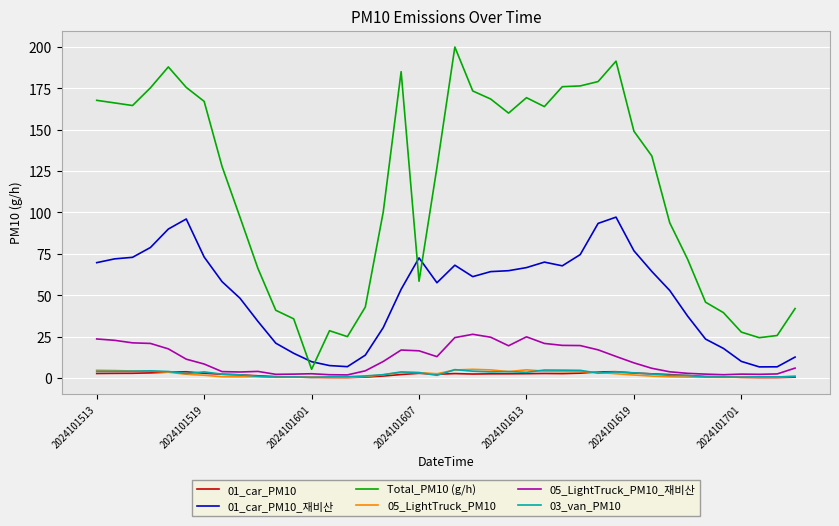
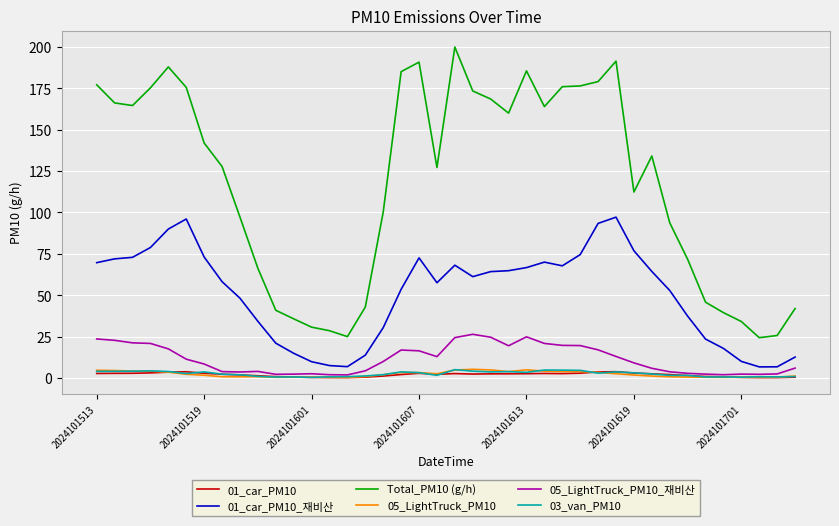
Total_PM10 (g/h), 2024101513: 168 -> 177
Total_PM10 (g/h), 2024101519: 167 -> 142
Total_PM10 (g/h), 2024101601: 5 -> 31
Total_PM10 (g/h), 2024101607: 58 -> 191
Total_PM10 (g/h), 2024101613: 169 -> 186
Total_PM10 (g/h), 2024101619: 149 -> 112
Total_PM10 (g/h), 2024101701: 28 -> 34
